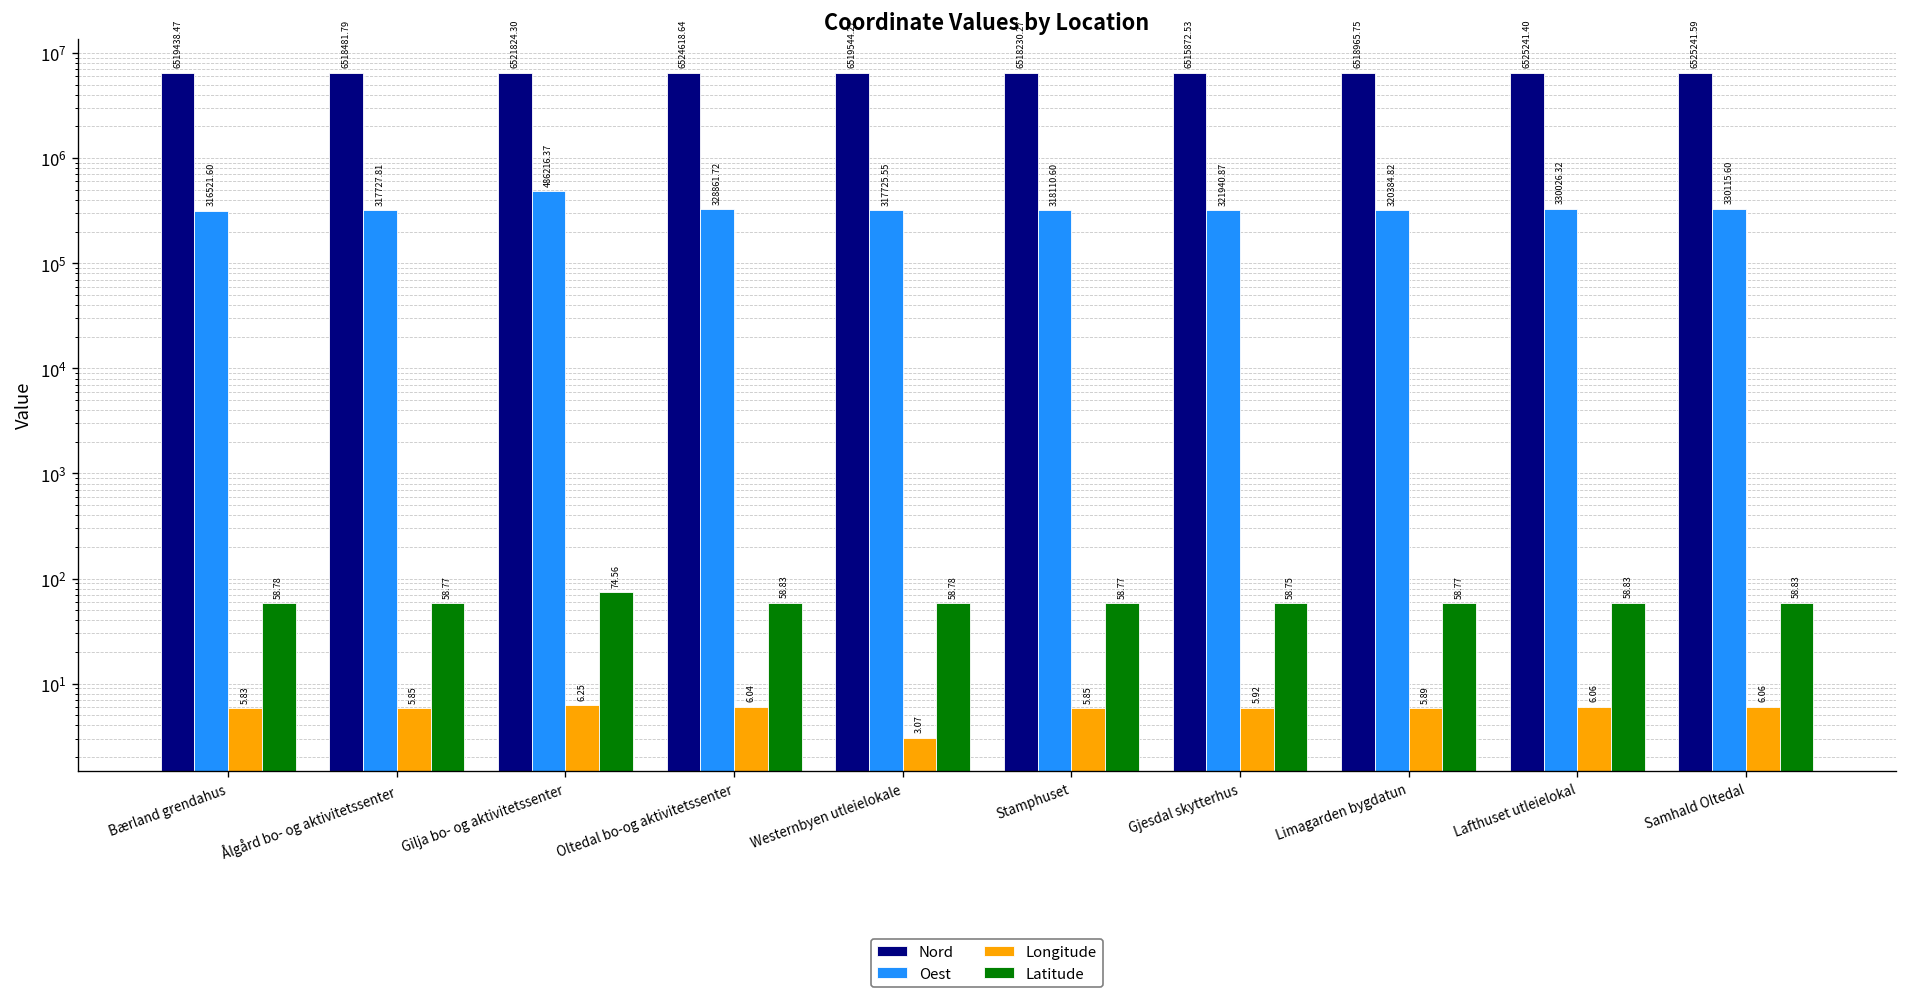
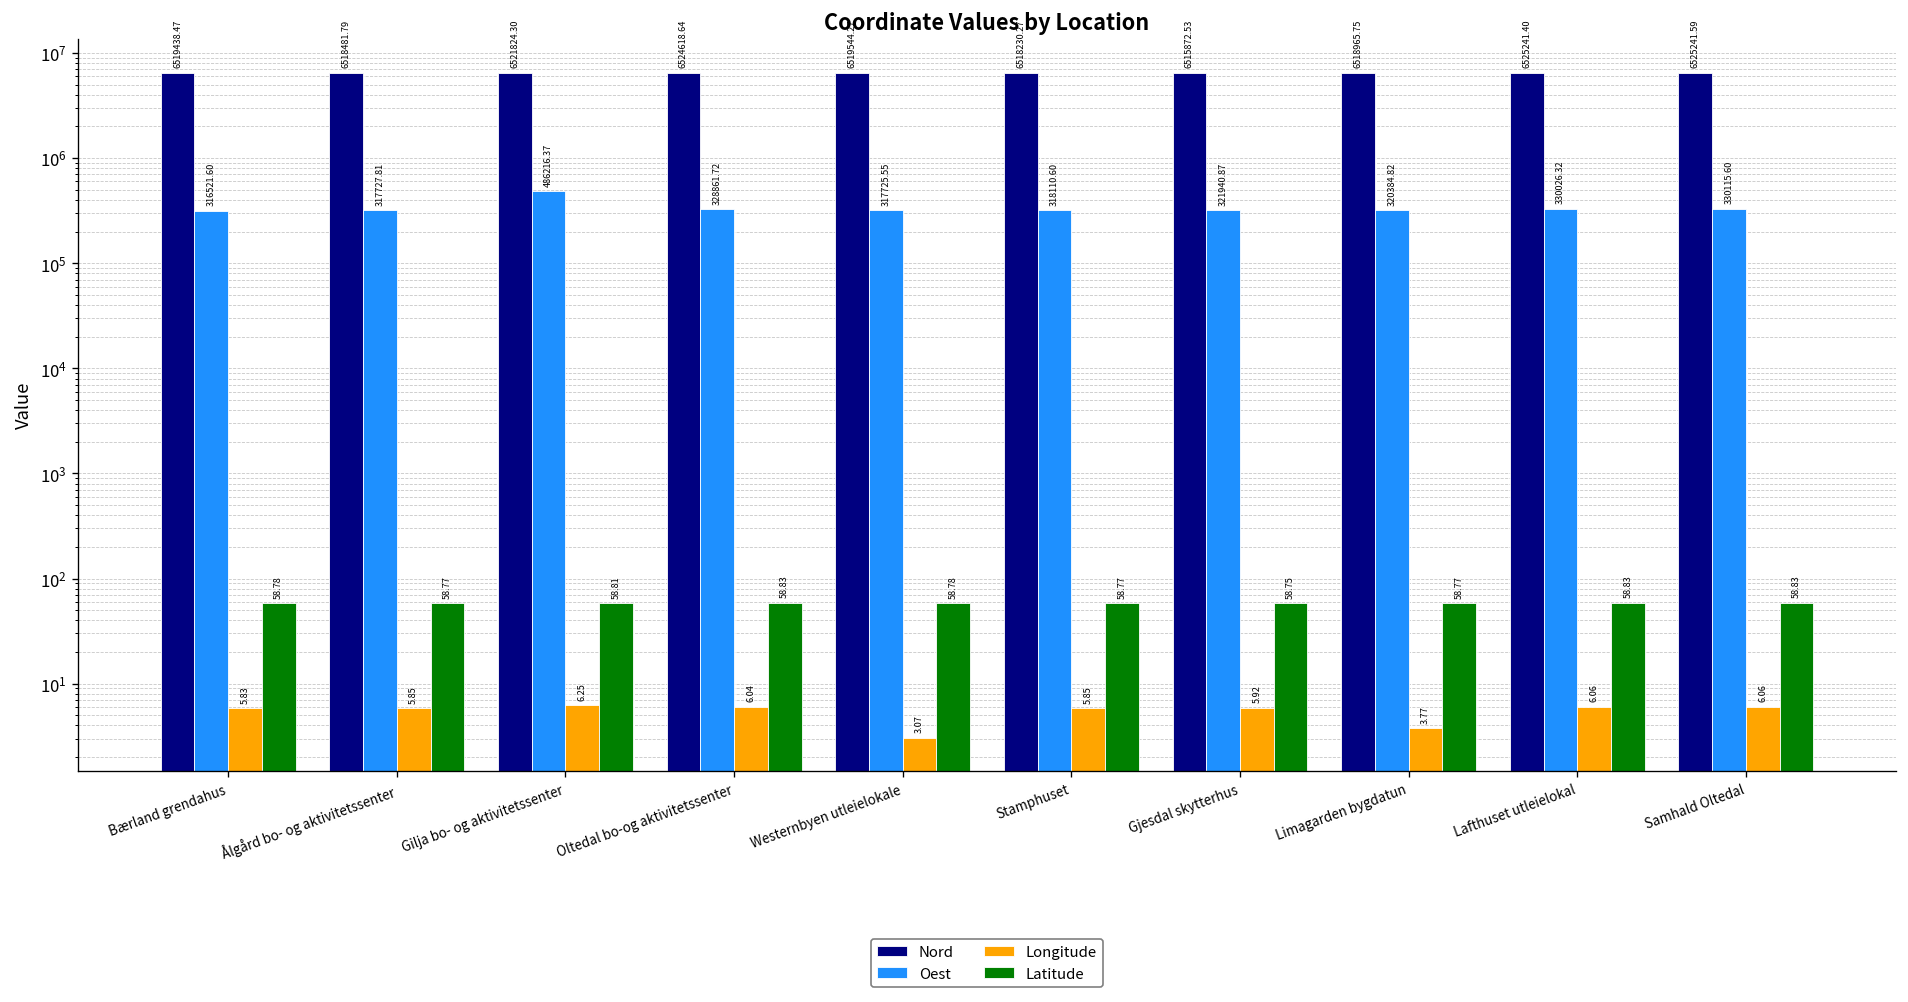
Latitude, Gilja bo- og aktivitetssenter: 74.56 -> 58.81
Longitude, Limagarden bygdatun: 5.89 -> 3.77
